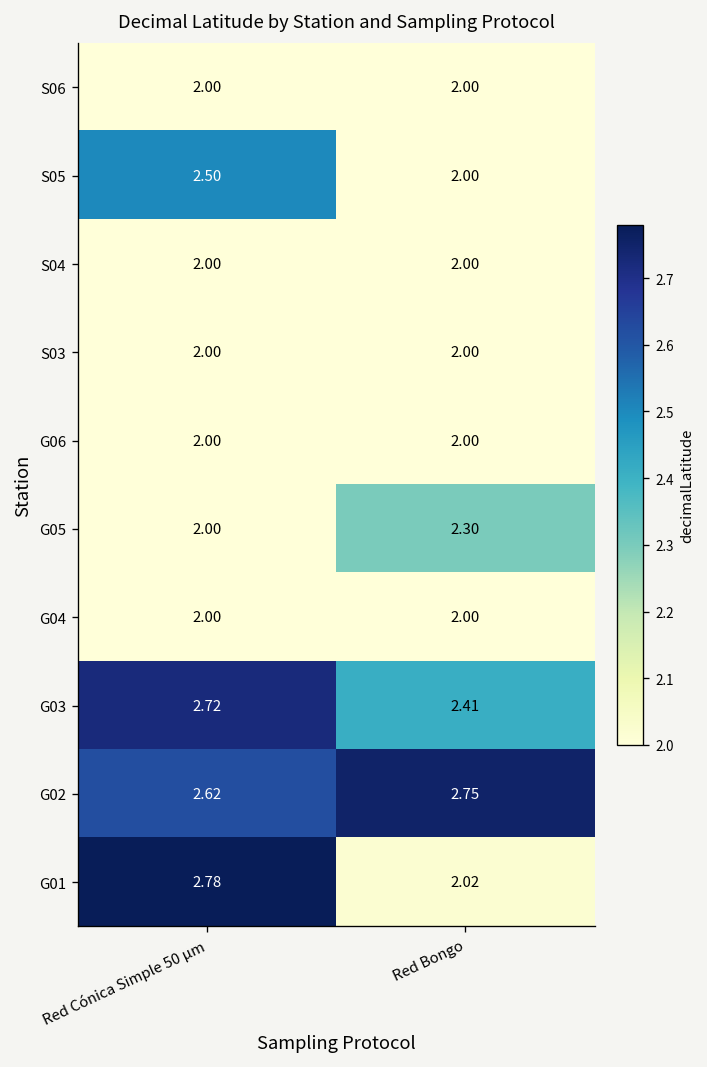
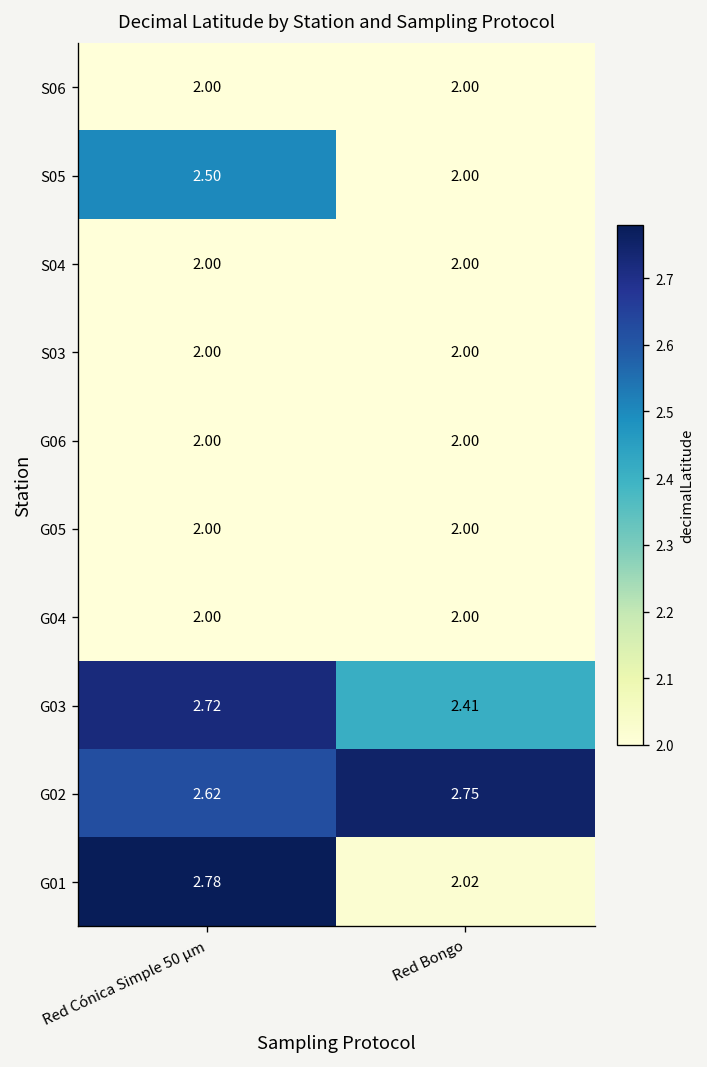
G05, Red Bongo: 2.30 -> 2.00
